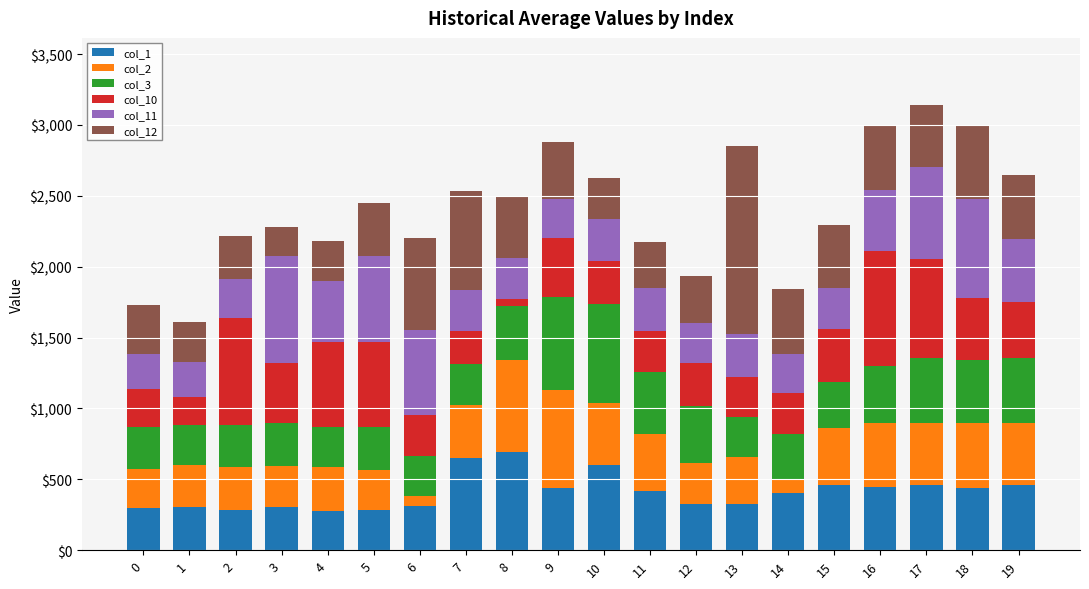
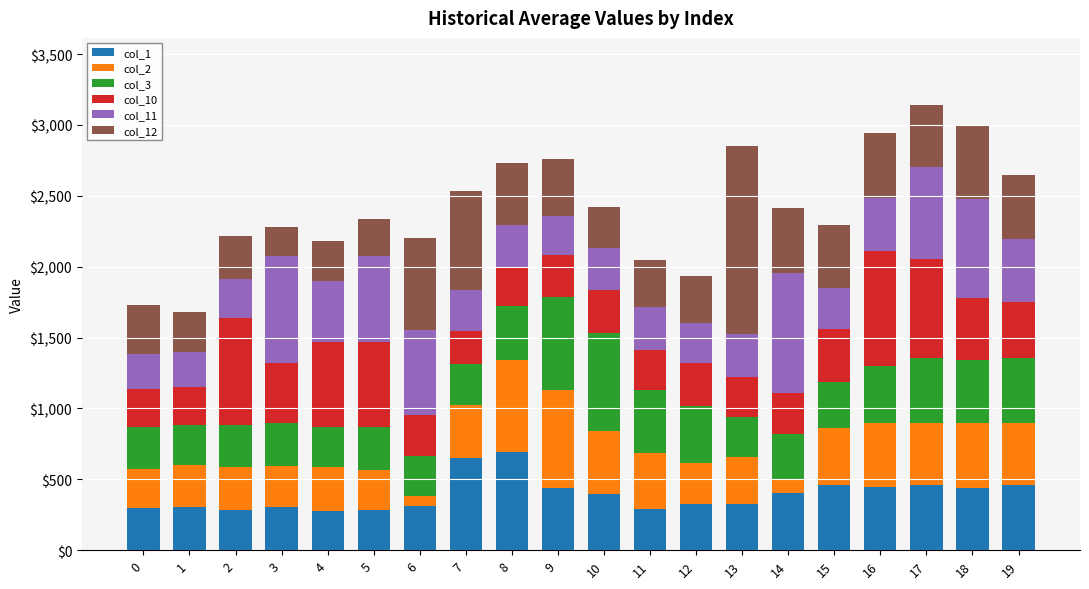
col_10, 1: $200 -> $270
col_12, 5: $380 -> $260
col_10, 8: $50 -> $280
col_10, 9: $420 -> $300
col_1, 10: $600 -> $400
col_1, 11: $420 -> $290
col_11, 14: $280 -> $850
col_11, 16: $430 -> $380
